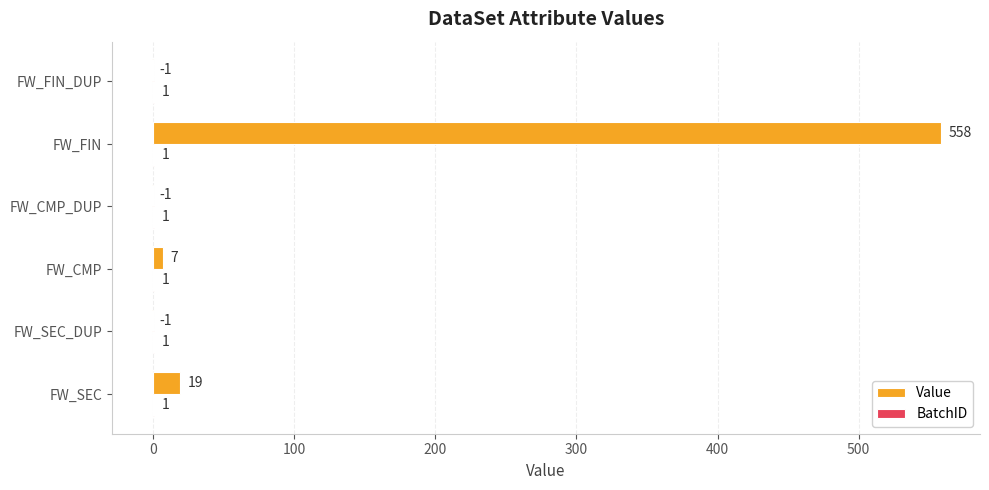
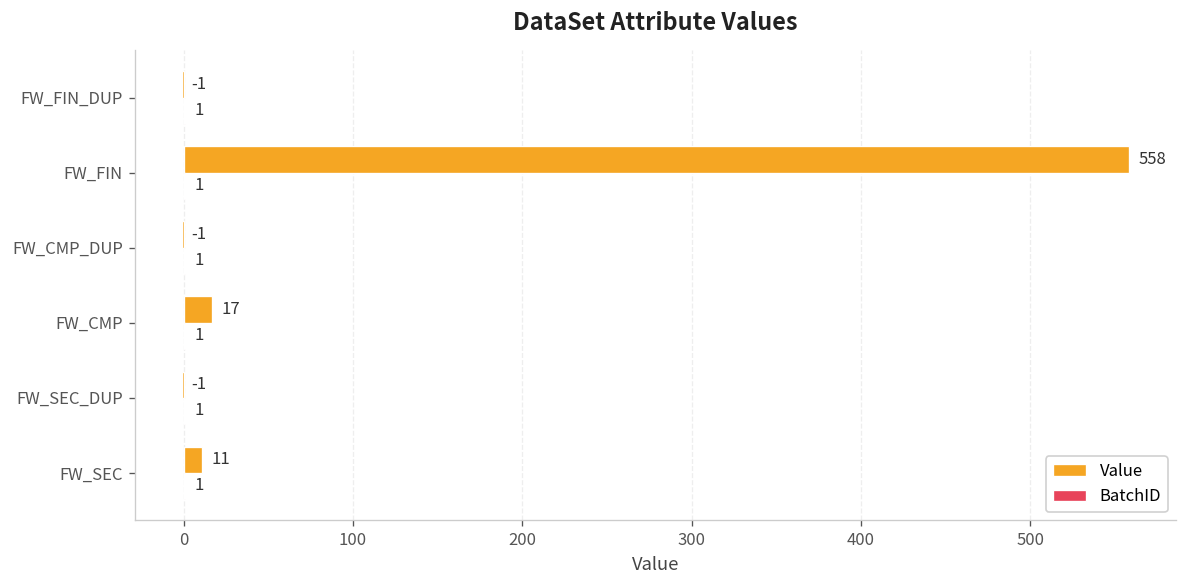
Value, FW_CMP: 7 -> 17
Value, FW_SEC: 19 -> 11
